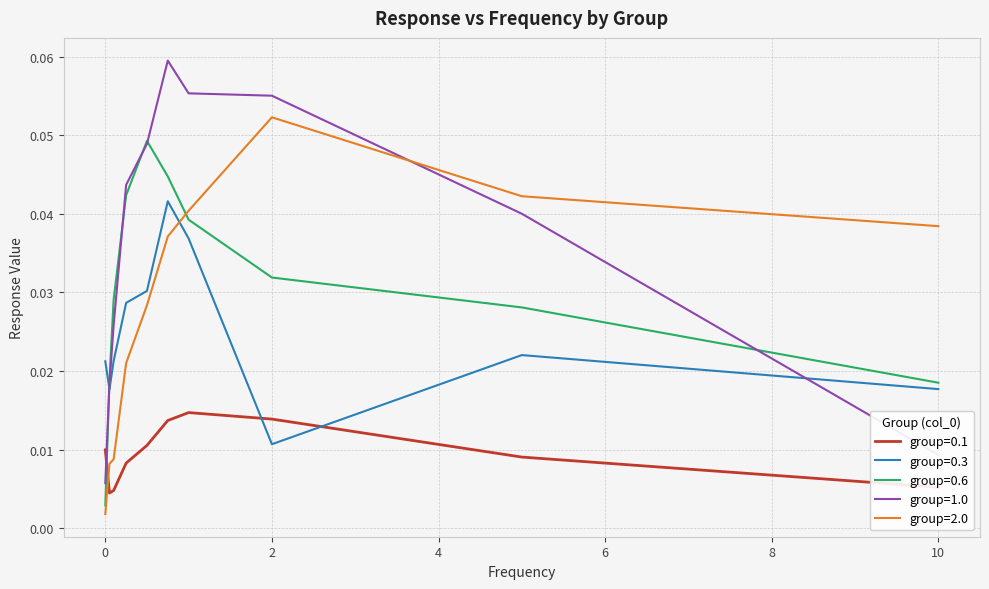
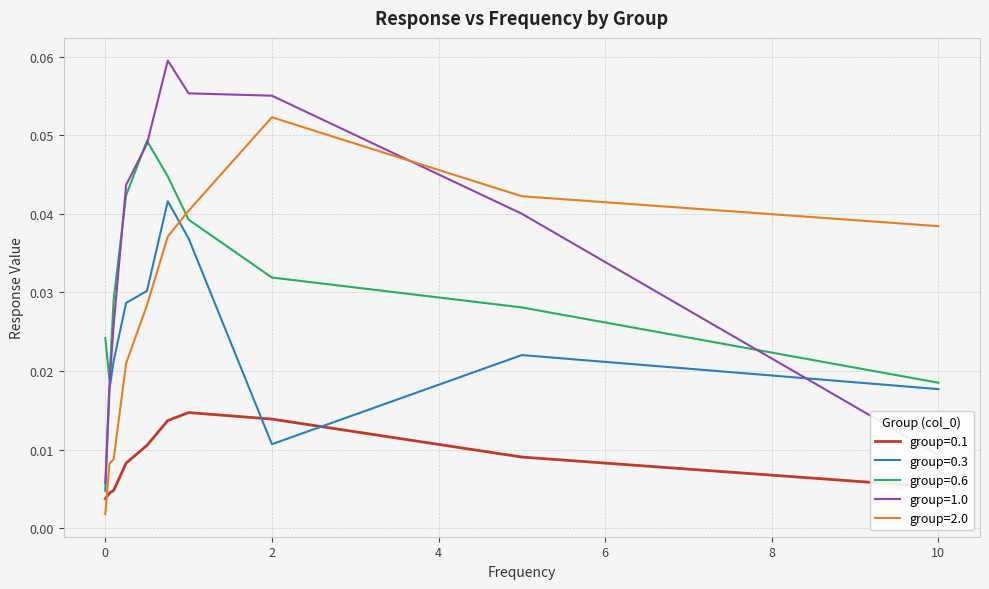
group=0.1, 0: 0.010 -> 0.004
group=0.3, 0: 0.021 -> 0.005
group=0.6, 0: 0.003 -> 0.024
